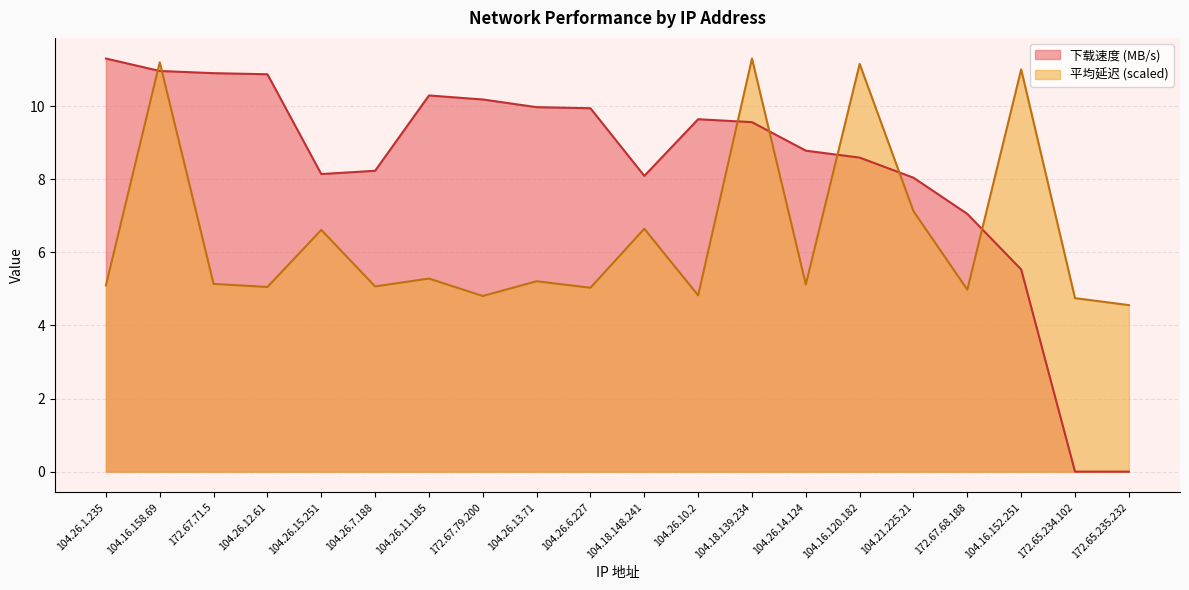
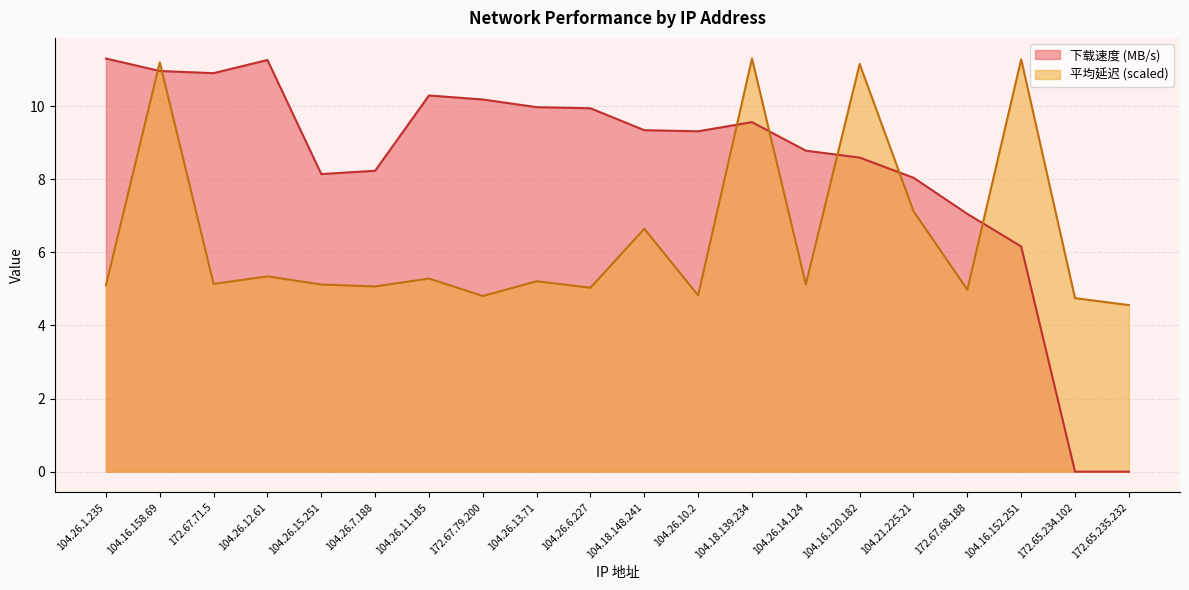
下载速度 (MB/s), 104.26.12.61: 10.9 -> 11.3
平均延迟 (scaled), 104.26.12.61: 5.1 -> 5.3
平均延迟 (scaled), 104.26.15.251: 6.6 -> 5.1
下载速度 (MB/s), 104.18.148.241: 8.1 -> 9.3
下载速度 (MB/s), 104.26.10.2: 9.6 -> 9.3
下载速度 (MB/s), 104.16.152.251: 5.5 -> 6.2
平均延迟 (scaled), 104.16.152.251: 11.0 -> 11.3
